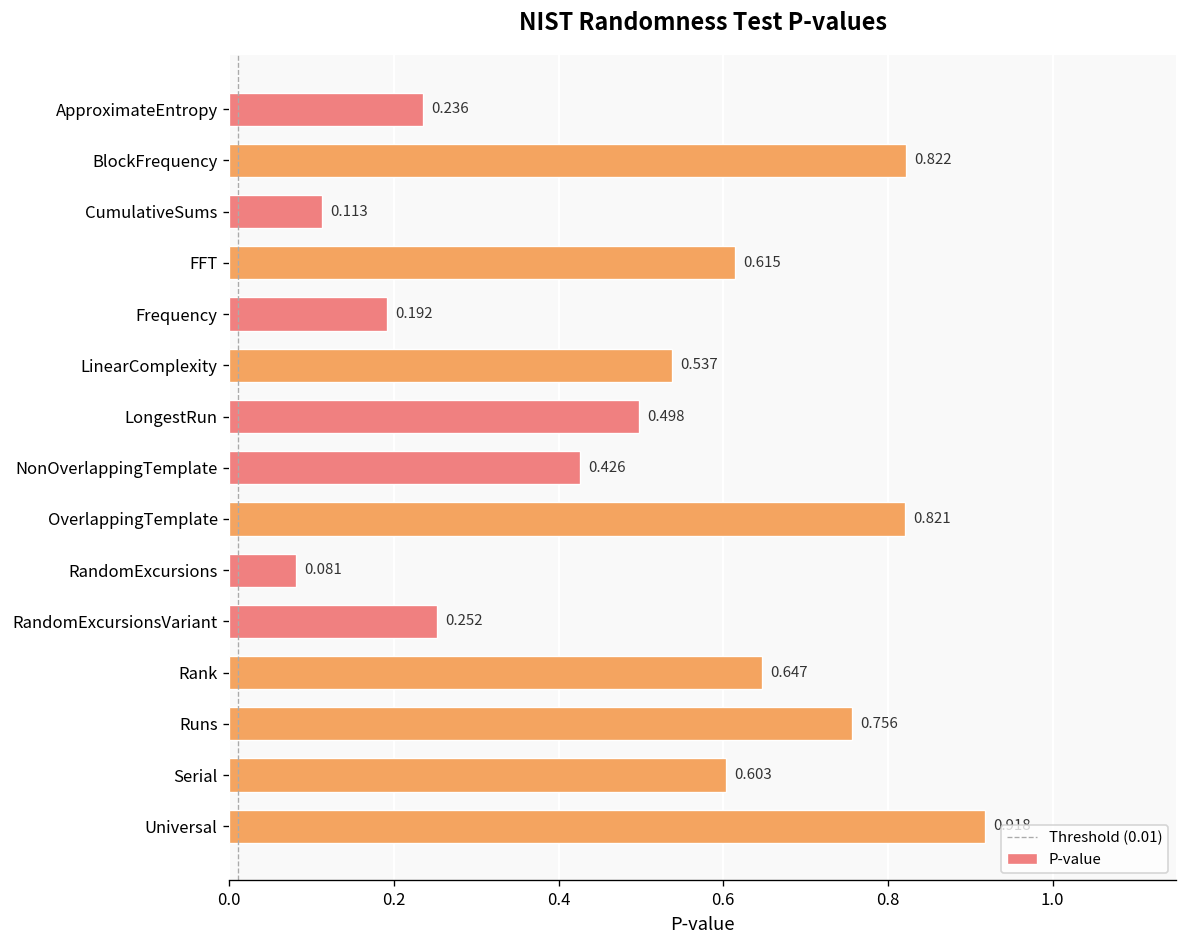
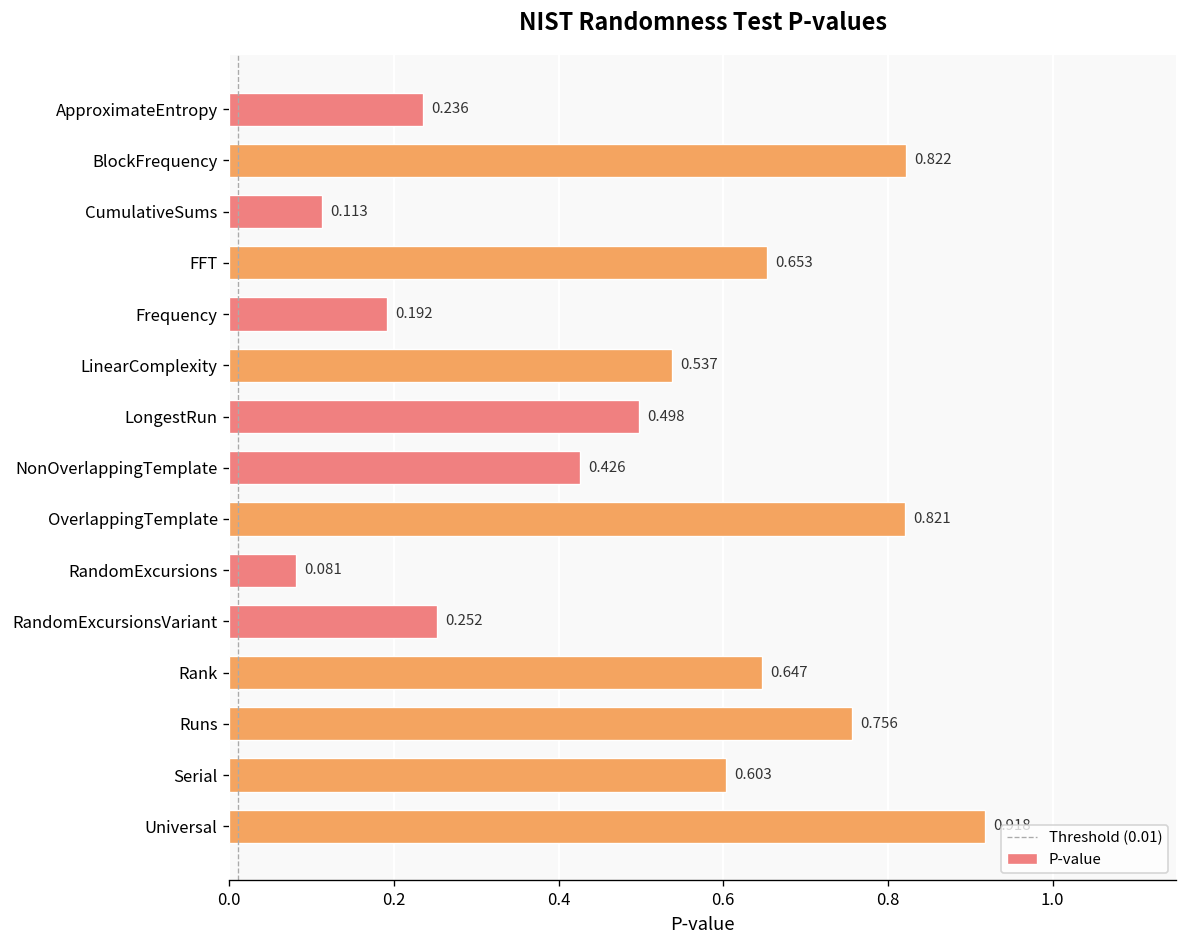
FFT: 0.615 -> 0.653
